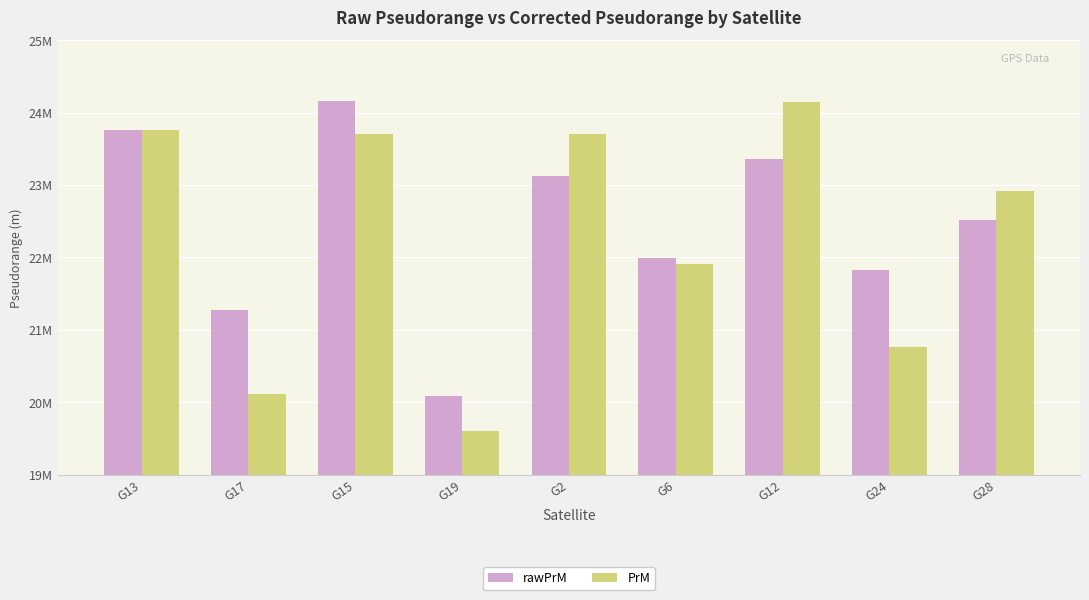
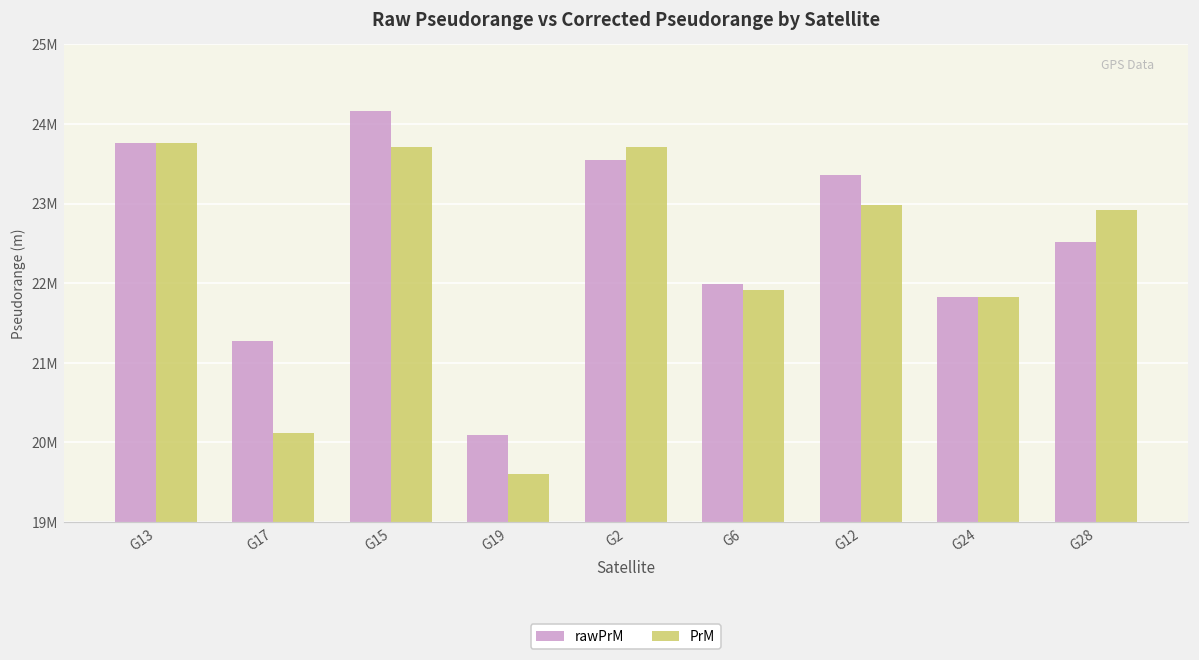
rawPrM, G2: 23100000 -> 23500000
PrM, G12: 24100000 -> 23000000
PrM, G24: 20800000 -> 21800000
